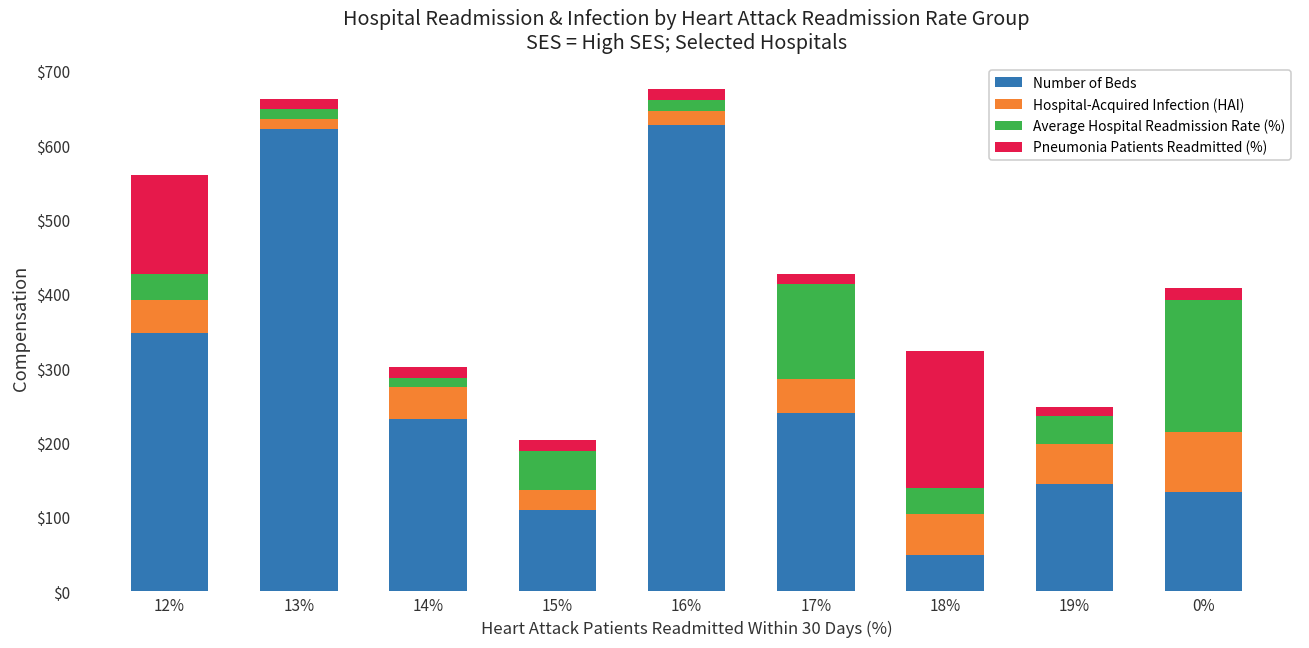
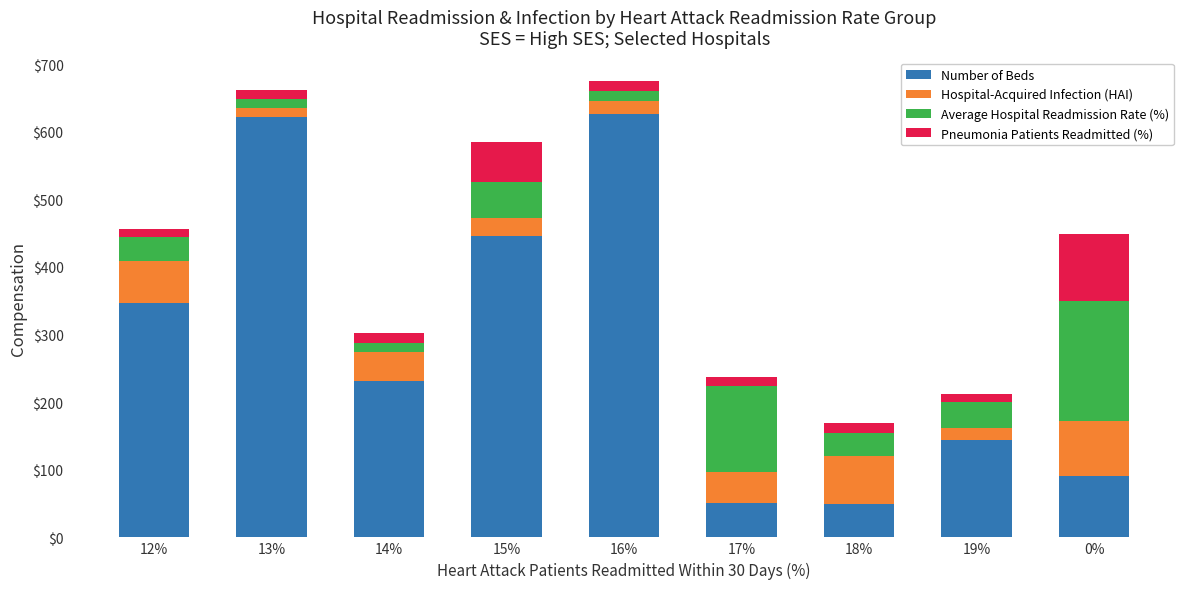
Hospital-Acquired Infection (HAI), 12%: $50 -> $60
Pneumonia Patients Readmitted (%), 12%: $130 -> $10
Number of Beds, 15%: $110 -> $450
Pneumonia Patients Readmitted (%), 15%: $20 -> $60
Number of Beds, 17%: $240 -> $50
Hospital-Acquired Infection (HAI), 18%: $60 -> $70
Pneumonia Patients Readmitted (%), 18%: $180 -> $10
Hospital-Acquired Infection (HAI), 19%: $50 -> $20
Number of Beds, 0%: $130 -> $90
Pneumonia Patients Readmitted (%), 0%: $20 -> $100
